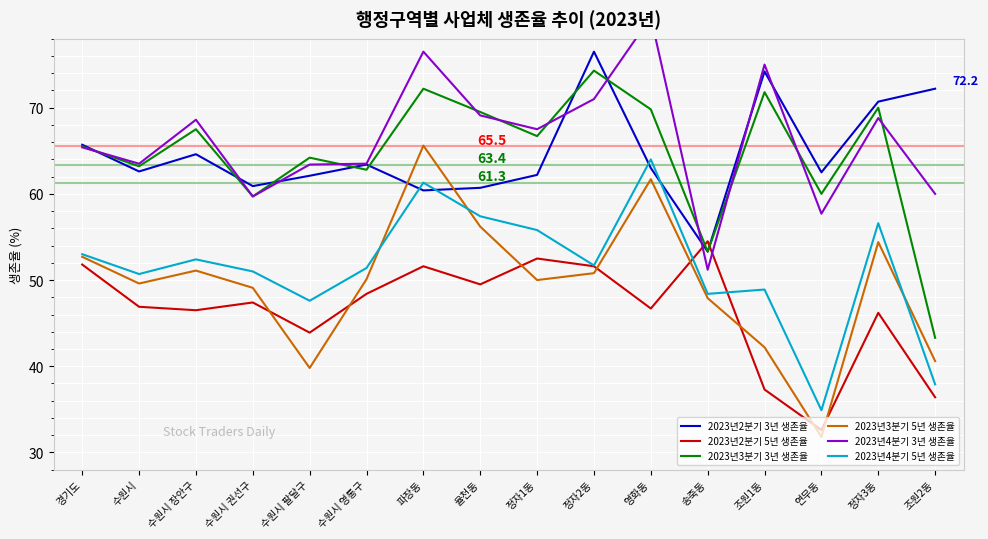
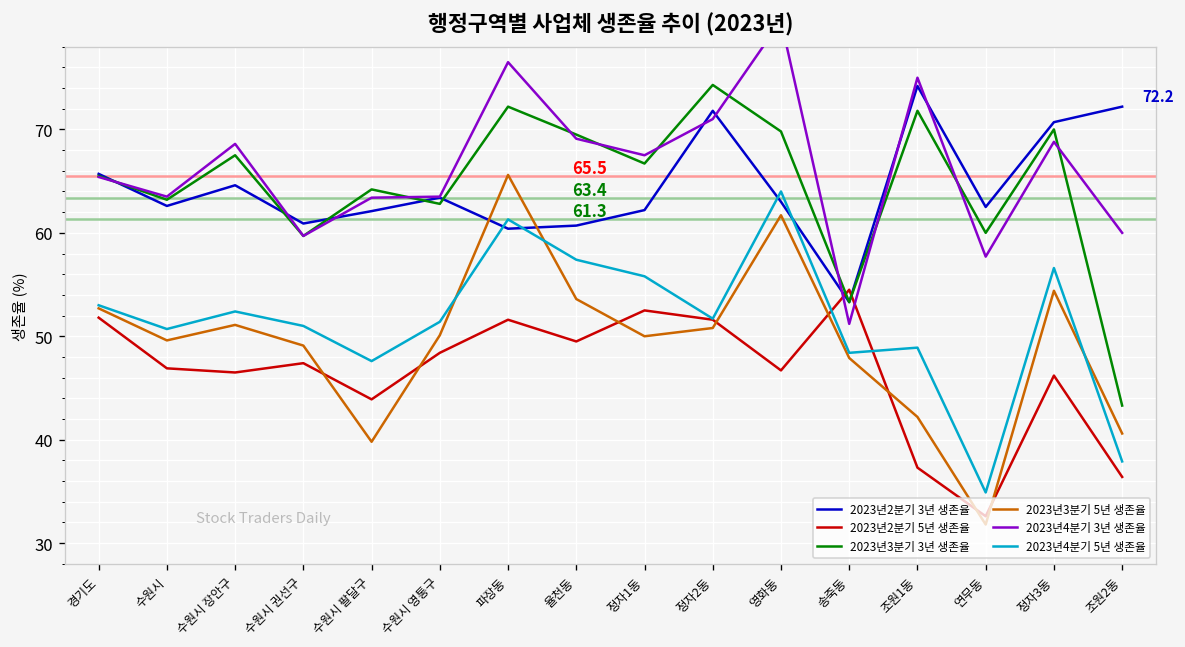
2023년3분기 5년 생존율, 율천동: 56 -> 54
2023년2분기 3년 생존율, 정자2동: 77 -> 72
